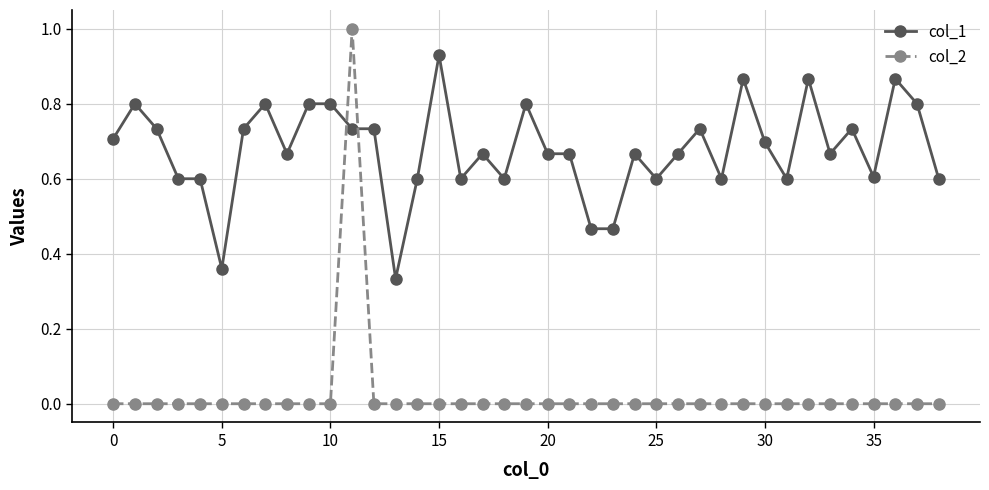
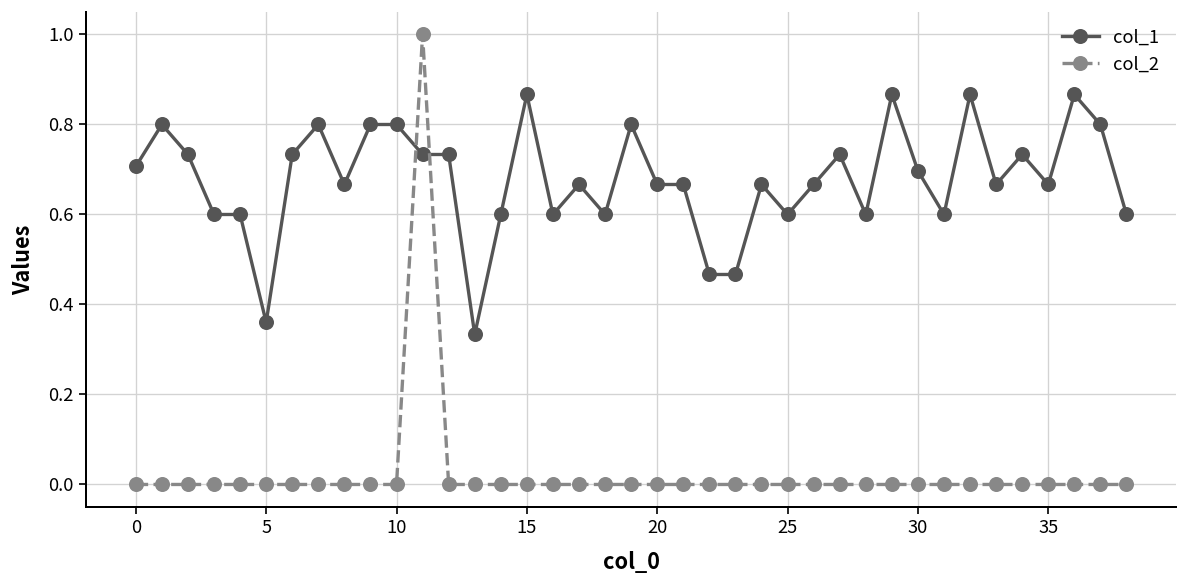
col_1, 15: 0.93 -> 0.87
col_1, 35: 0.61 -> 0.67
